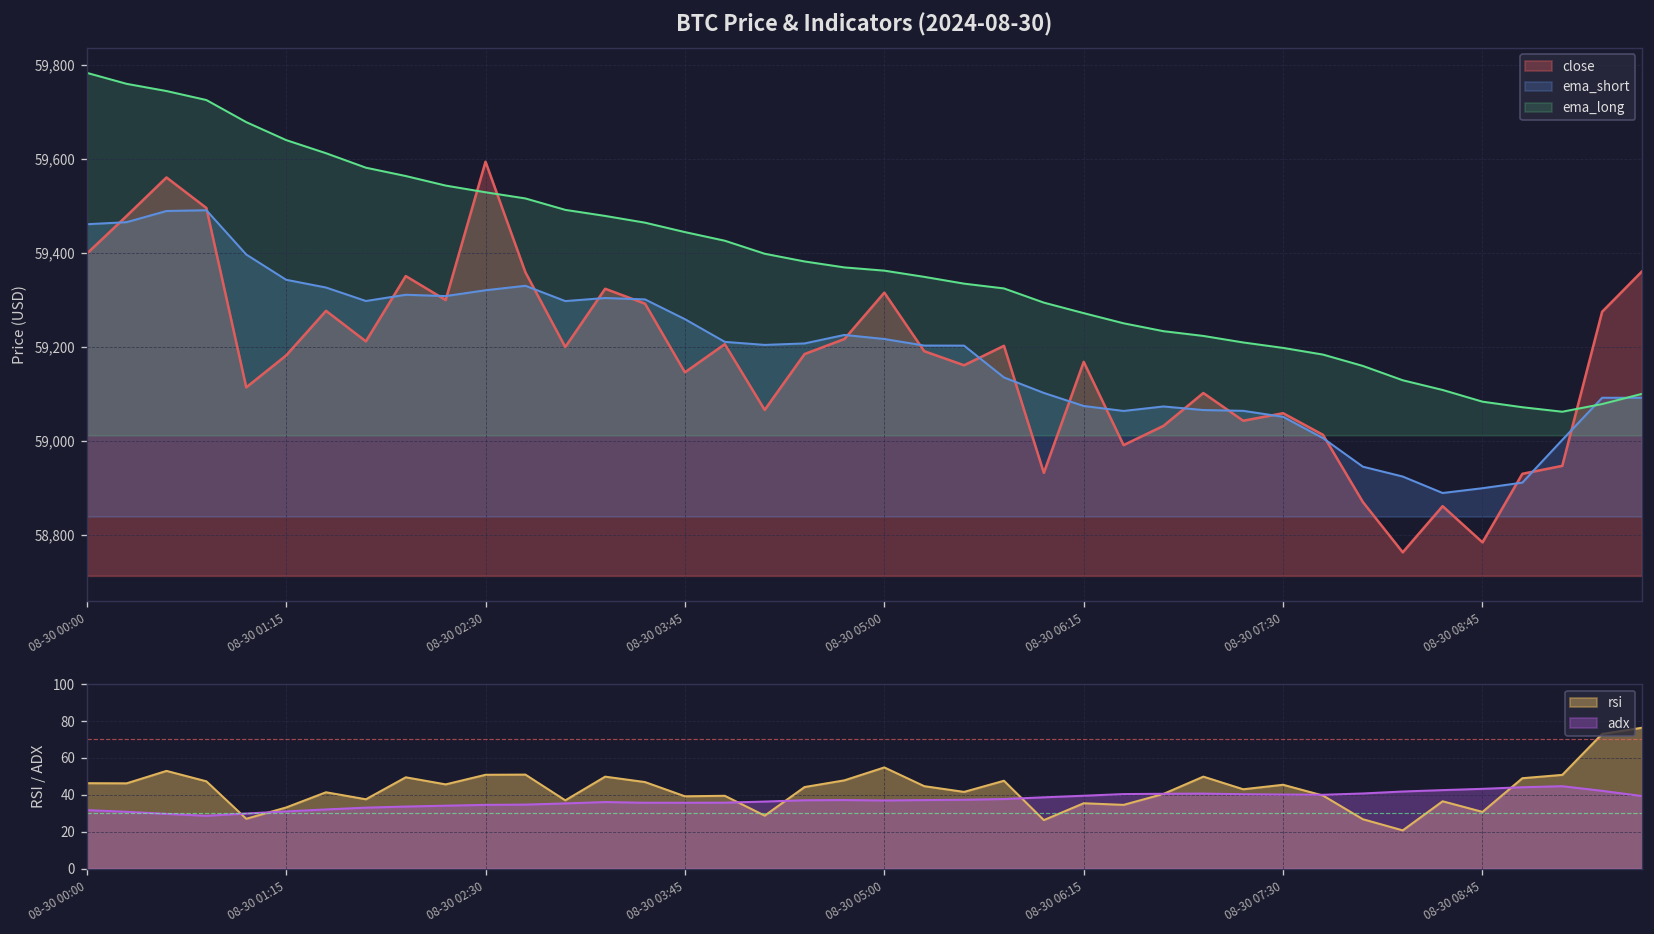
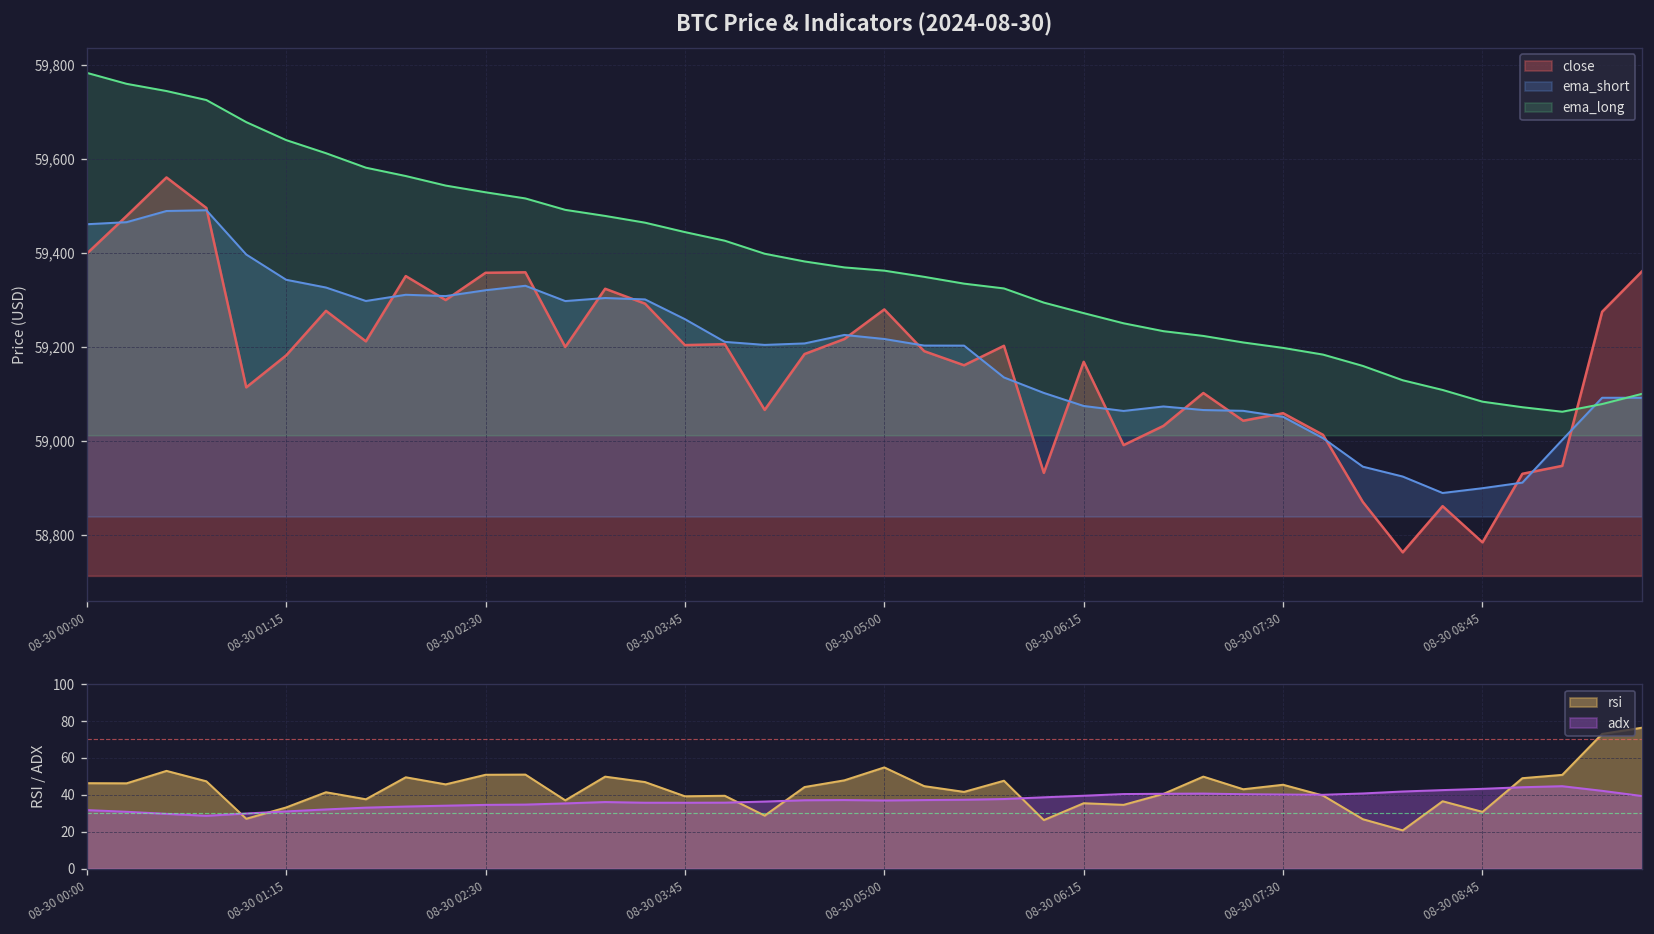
BTC Price & Indicators (2024-08-30), close, 08-30 02:30: 59,590 -> 59,360
BTC Price & Indicators (2024-08-30), close, 08-30 03:45: 59,150 -> 59,200
BTC Price & Indicators (2024-08-30), close, 08-30 05:00: 59,320 -> 59,280
